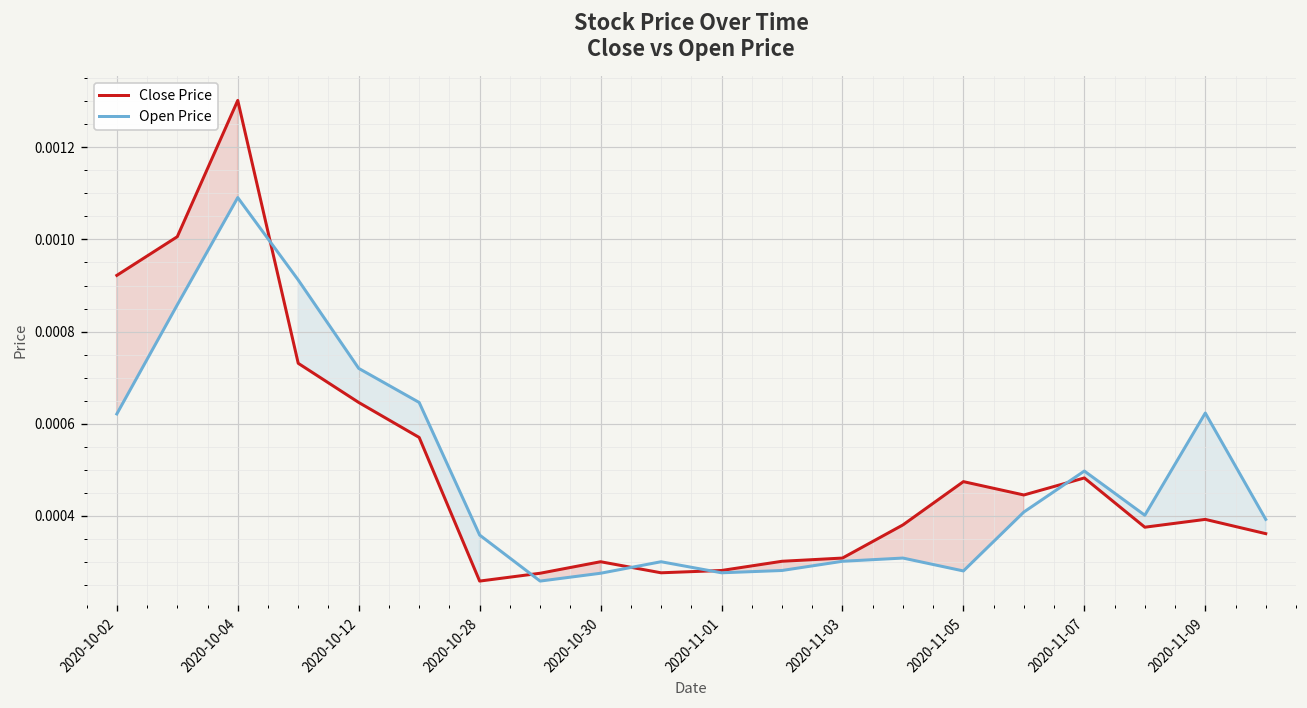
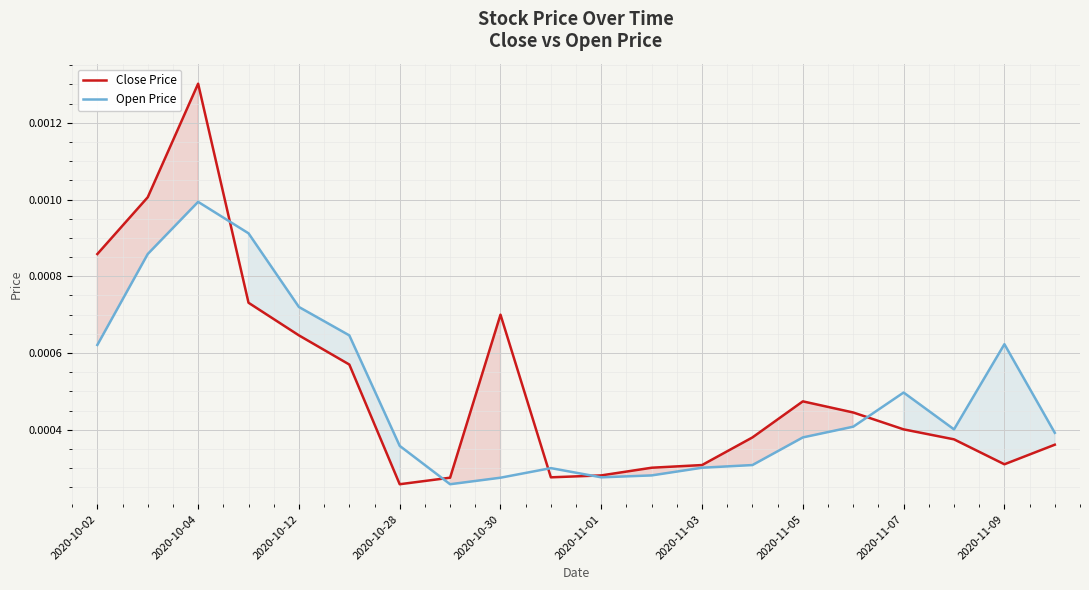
Close Price, 2020-10-02: 0.00092 -> 0.00086
Open Price, 2020-10-04: 0.00109 -> 0.00099
Close Price, 2020-10-30: 0.0003 -> 0.0007
Open Price, 2020-11-05: 0.00028 -> 0.00038
Close Price, 2020-11-07: 0.00048 -> 0.00040
Close Price, 2020-11-09: 0.00039 -> 0.00031
